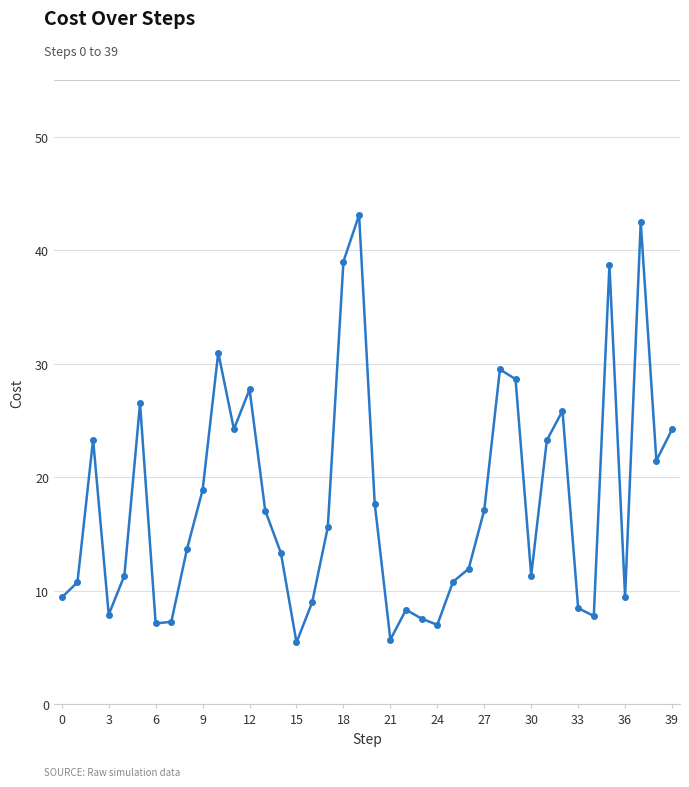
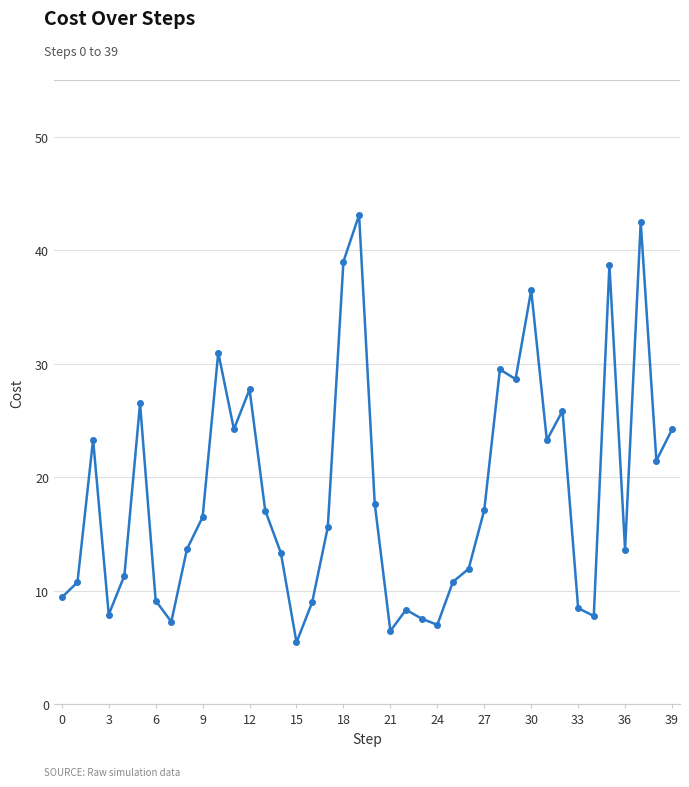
6: 7.1 -> 9.1
9: 18.9 -> 16.5
21: 5.7 -> 6.5
30: 11.4 -> 36.5
36: 9.5 -> 13.6
